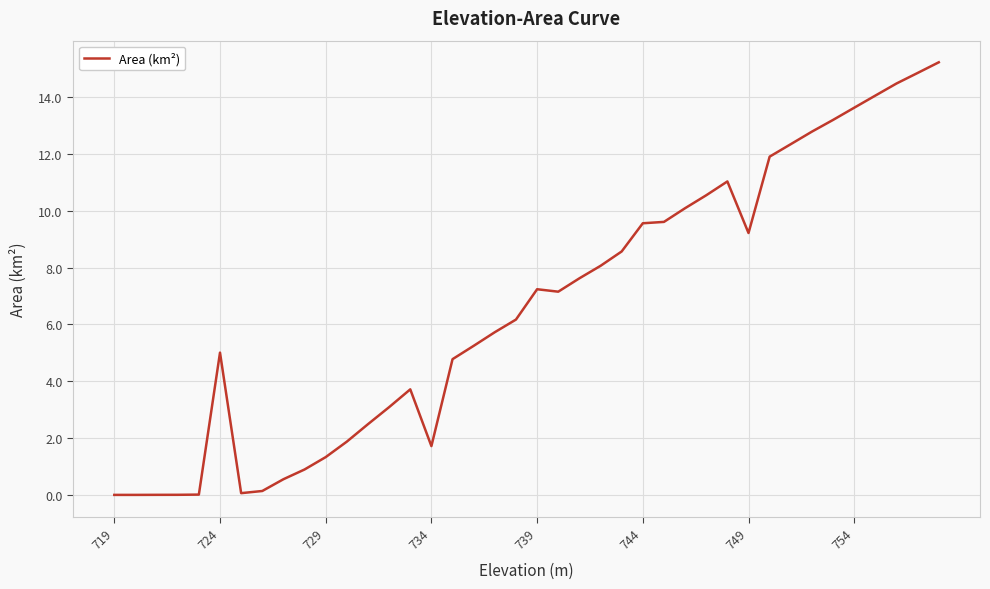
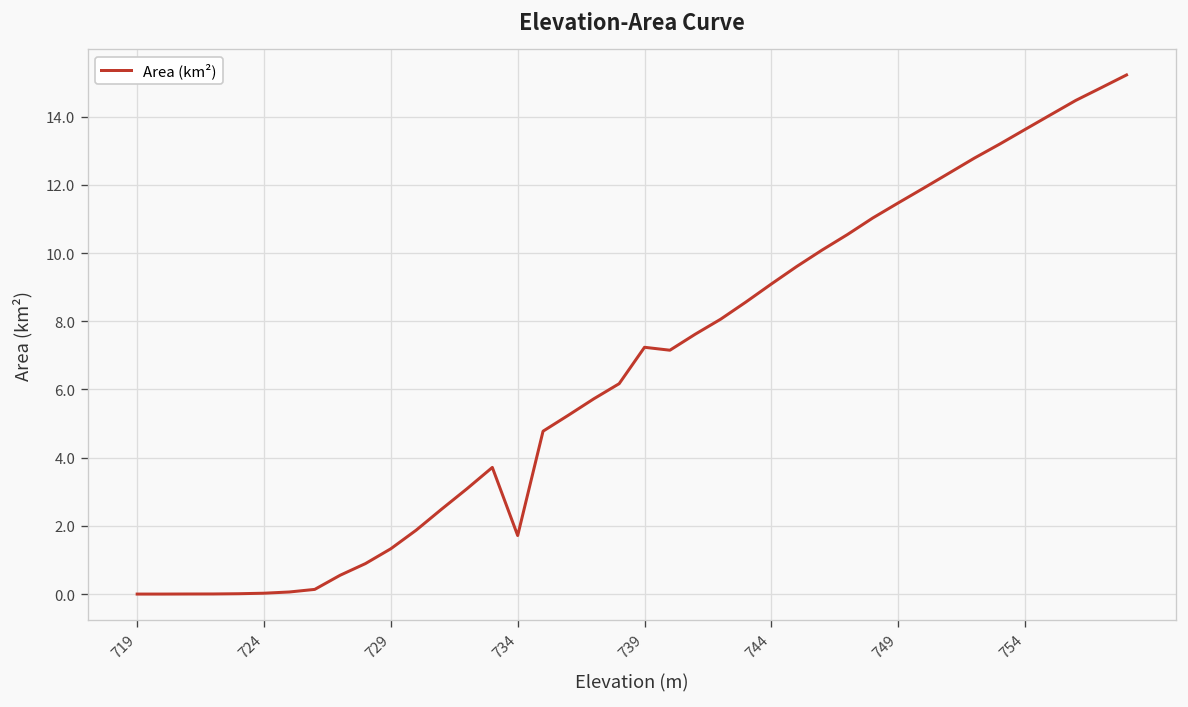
724: 5.0 -> 0.0
744: 9.6 -> 9.1
749: 9.2 -> 11.5
